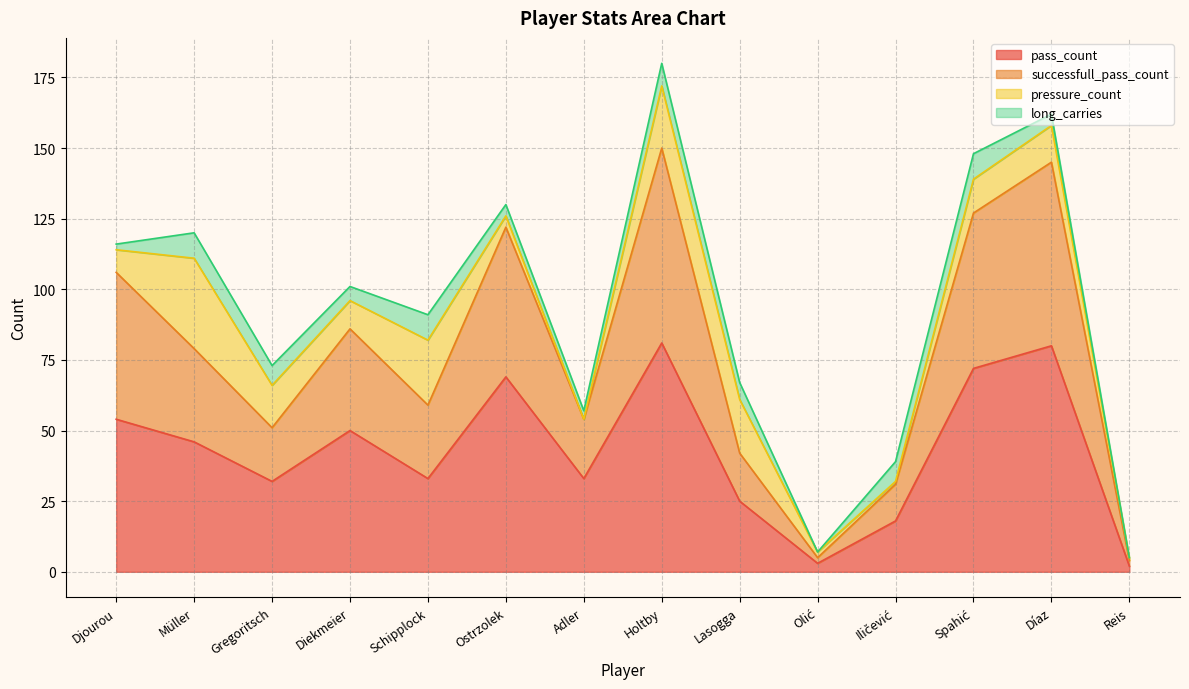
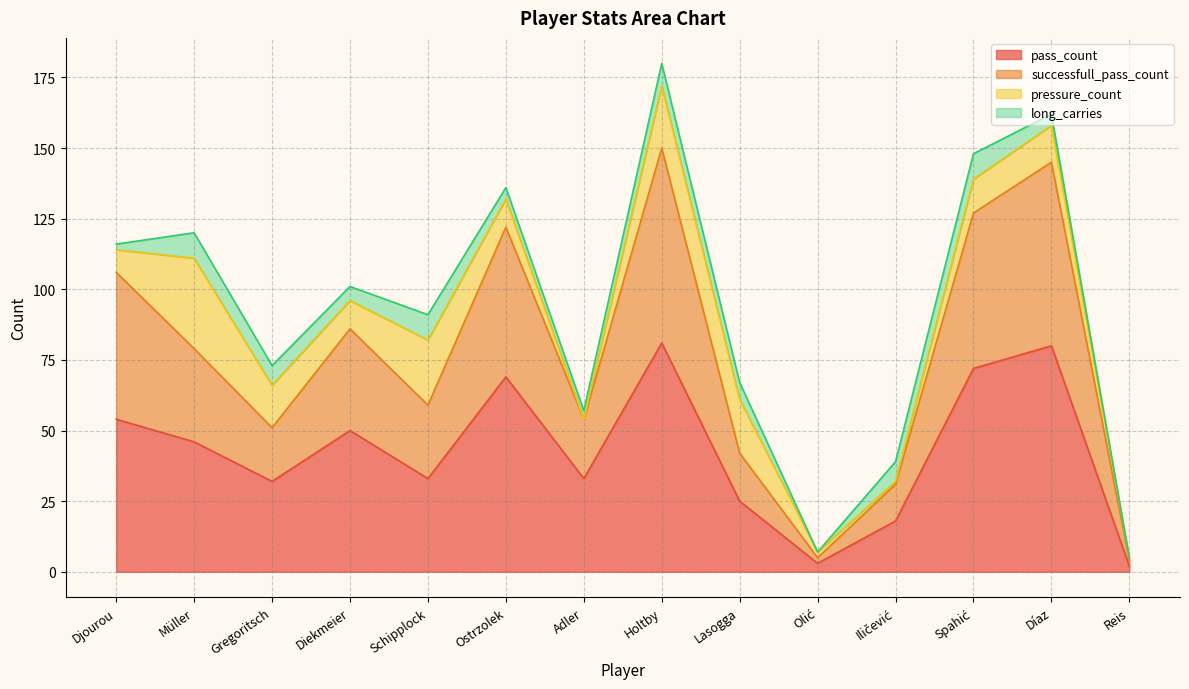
pressure_count, Ostrzolek: 4 -> 10
